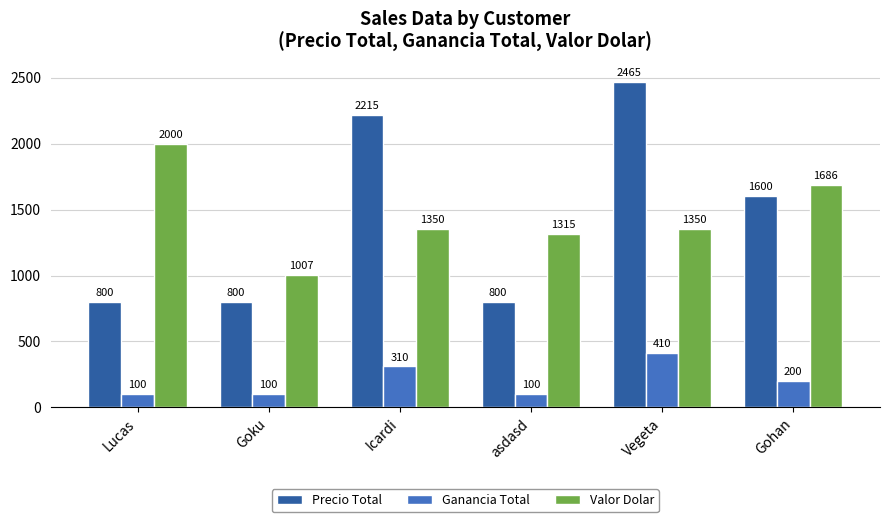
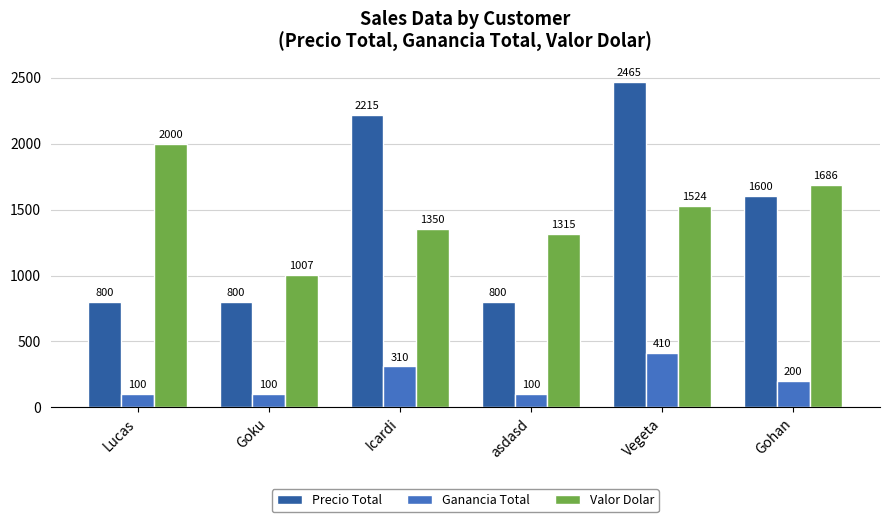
Valor Dolar, Vegeta: 1350 -> 1524
